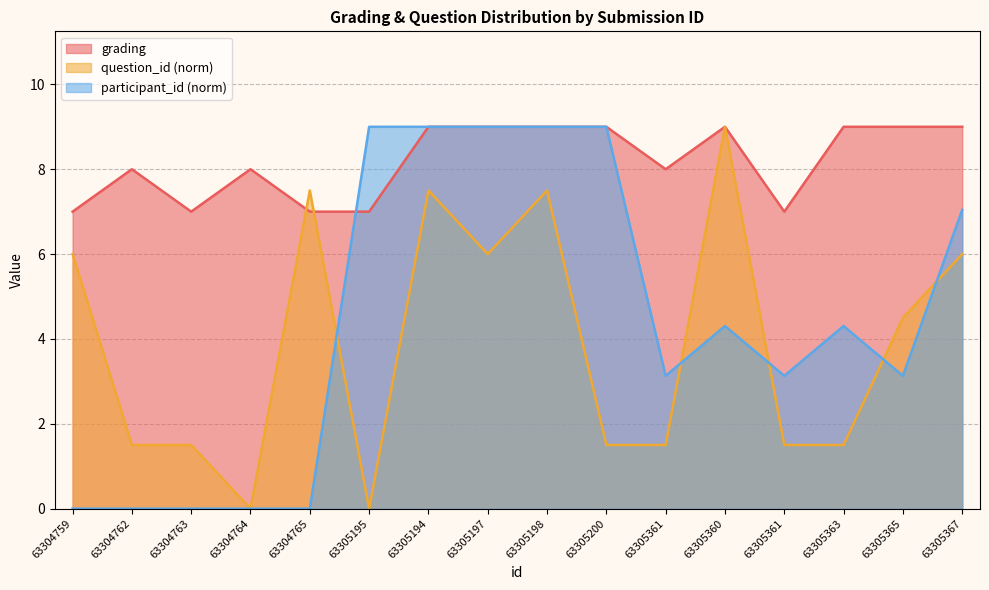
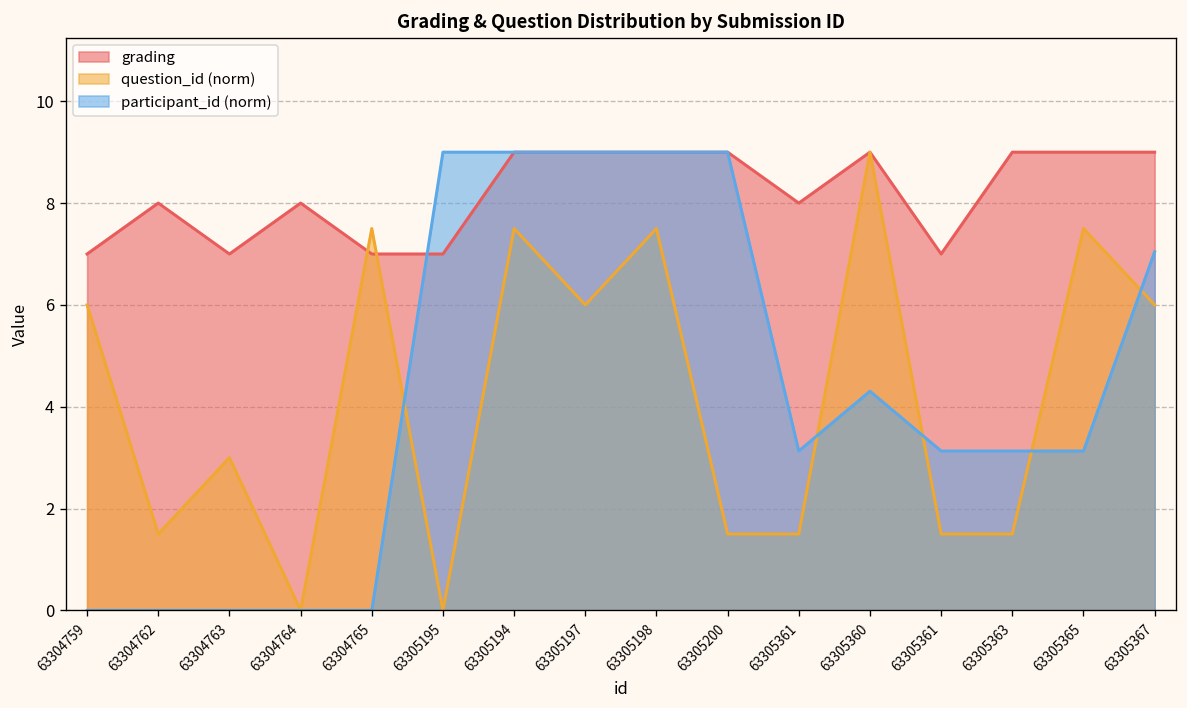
question_id (norm), 63304763: 1.5 -> 3.0
participant_id (norm), 63305363: 4.3 -> 3.1
question_id (norm), 63305365: 4.5 -> 7.5
